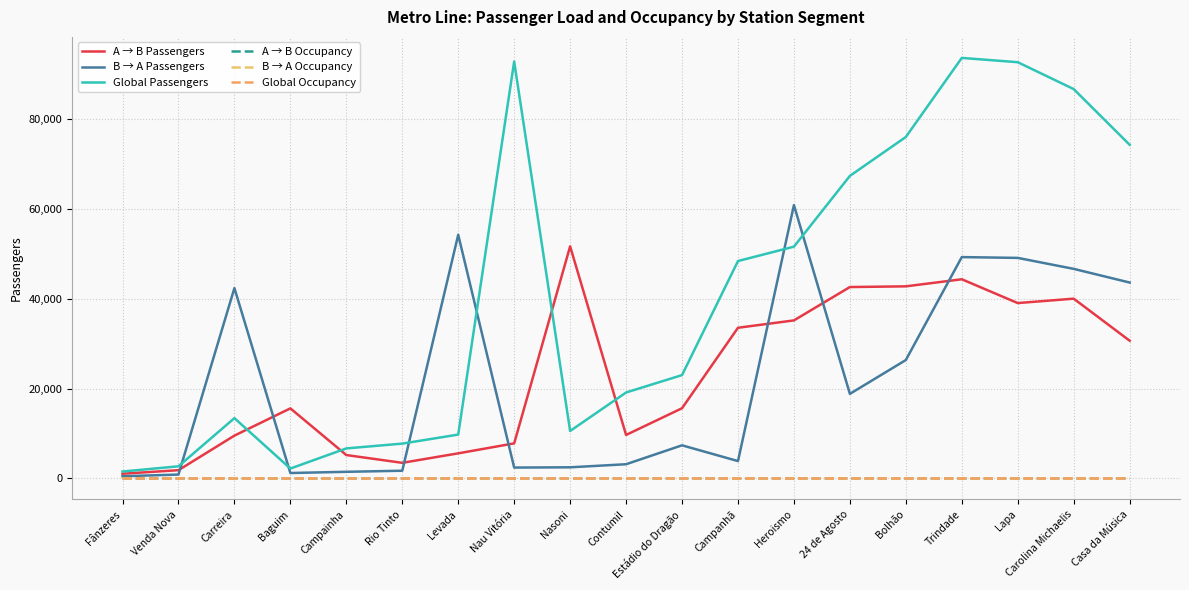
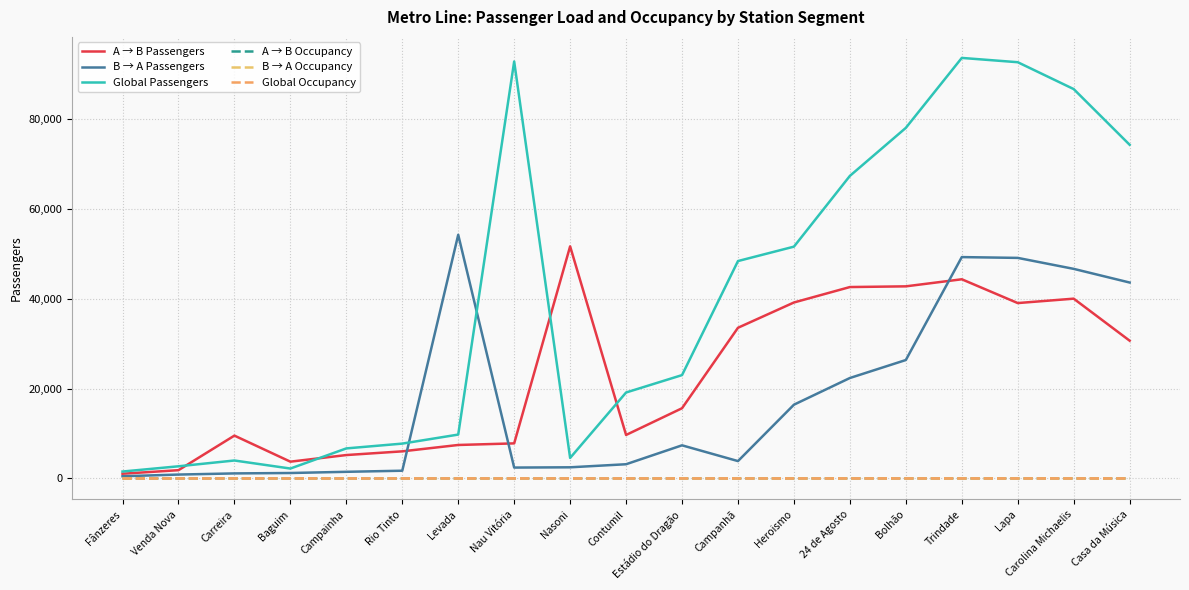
B → A Passengers, Carreira: 42,000 -> 1,000
Global Passengers, Carreira: 13,000 -> 4,000
A → B Passengers, Baguim: 16,000 -> 4,000
A → B Passengers, Rio Tinto: 3,000 -> 6,000
A → B Passengers, Levada: 6,000 -> 7,000
Global Passengers, Nasoni: 11,000 -> 5,000
A → B Passengers, Heroismo: 35,000 -> 39,000
B → A Passengers, Heroismo: 61,000 -> 16,000
B → A Passengers, 24 de Agosto: 19,000 -> 22,000
Global Passengers, Bolhão: 76,000 -> 78,000
